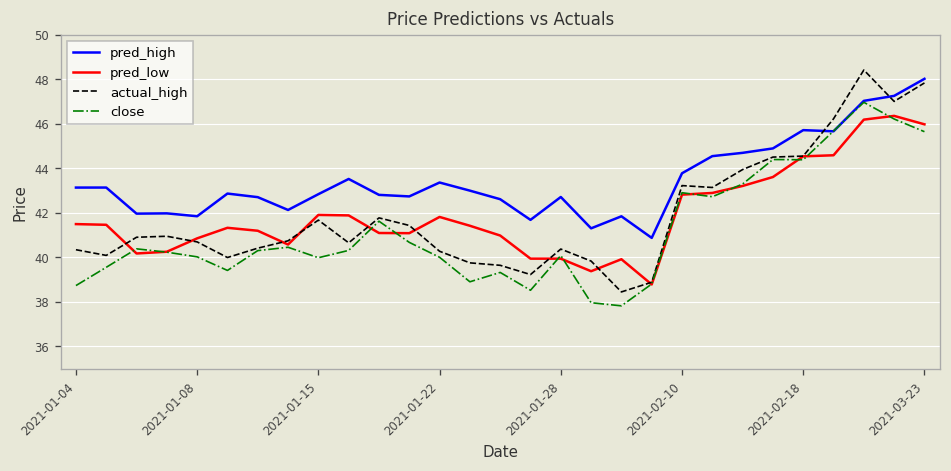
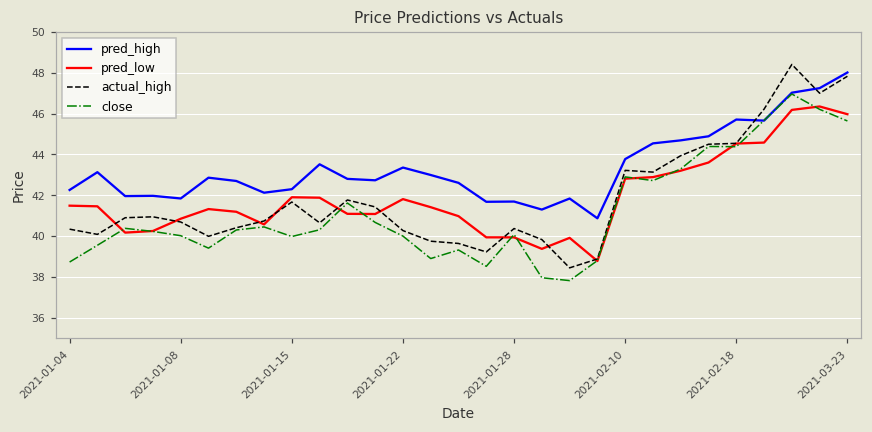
pred_high, 2021-01-04: 43.1 -> 42.3
pred_high, 2021-01-15: 42.8 -> 42.3
pred_high, 2021-01-28: 42.7 -> 41.7
